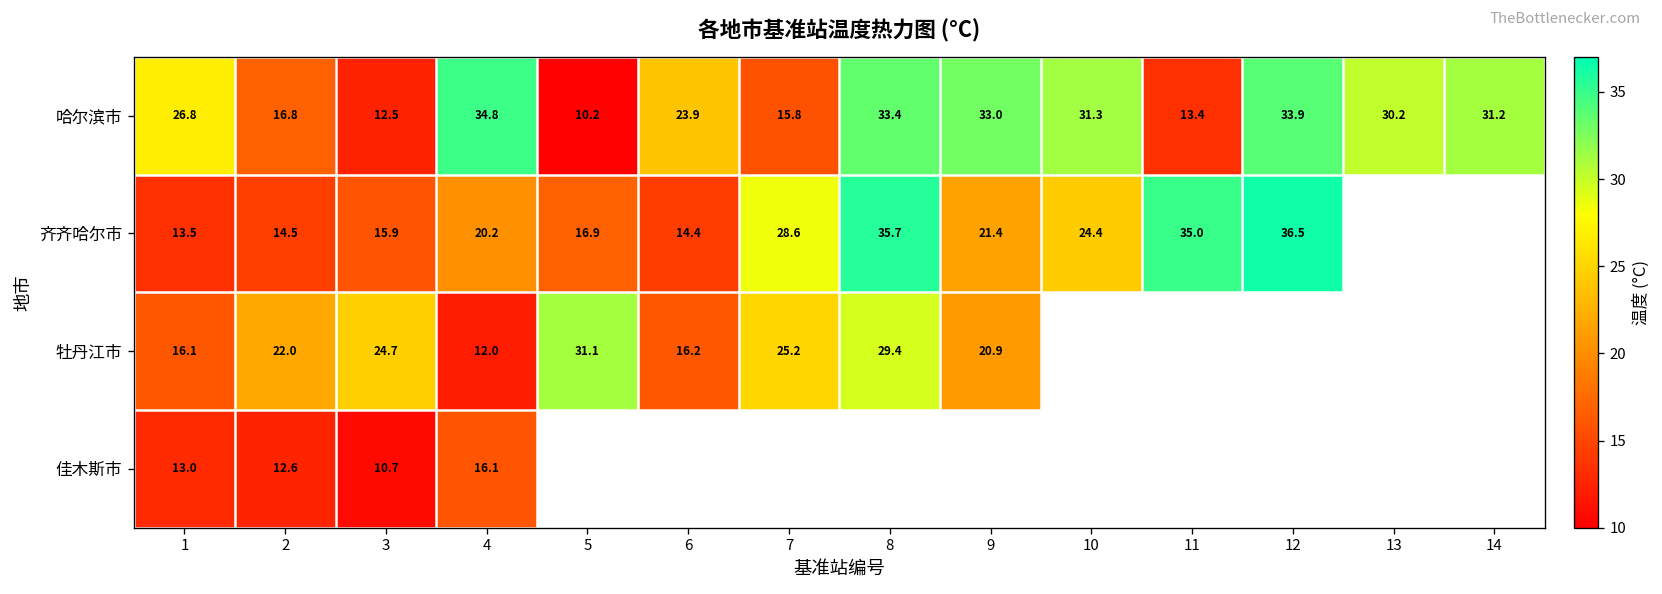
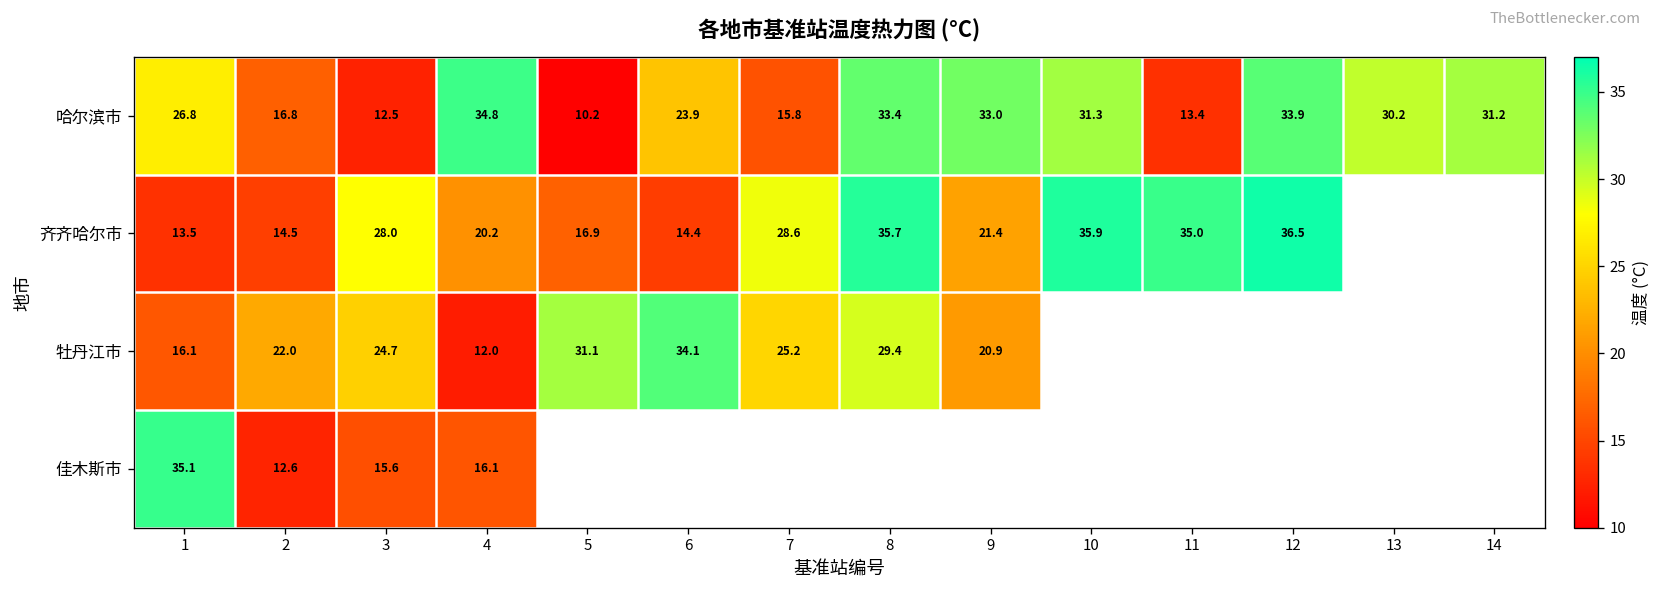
齐齐哈尔市, 3: 15.9 -> 28.0
齐齐哈尔市, 10: 24.4 -> 35.9
牡丹江市, 6: 16.2 -> 34.1
佳木斯市, 1: 13.0 -> 35.1
佳木斯市, 3: 10.7 -> 15.6
